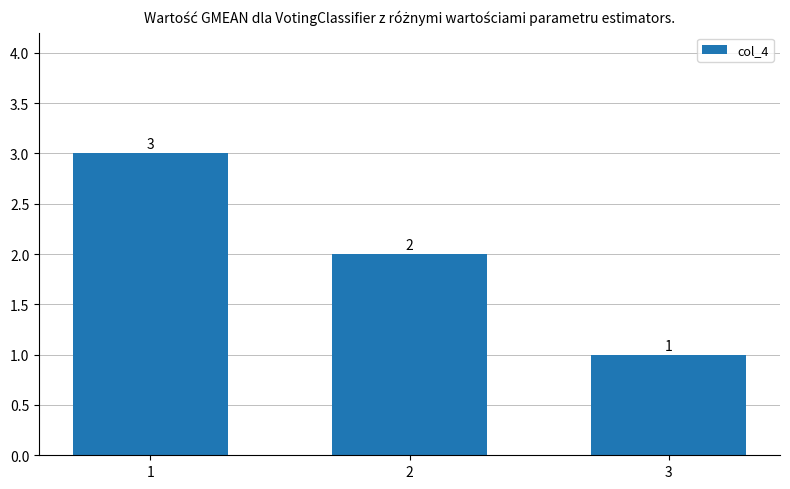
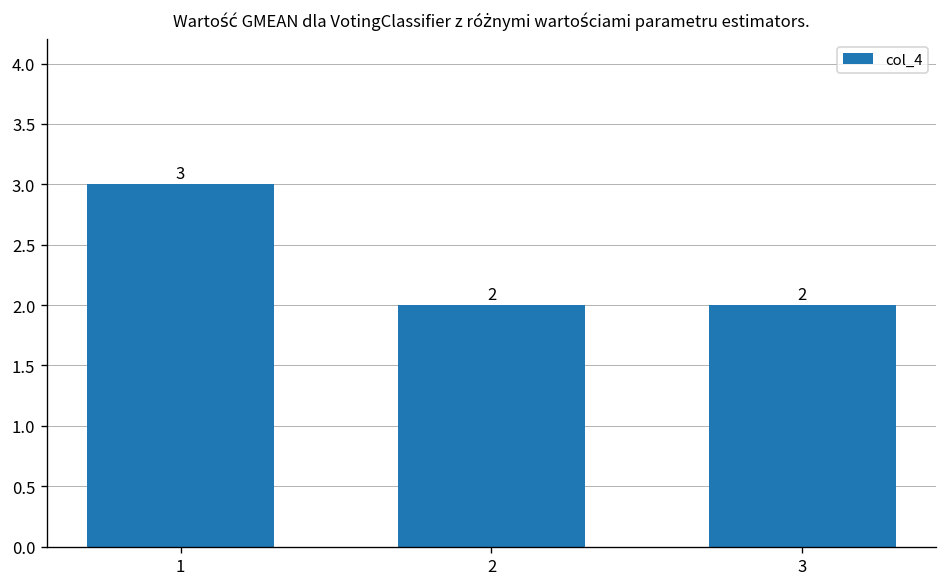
3: 1 -> 2
